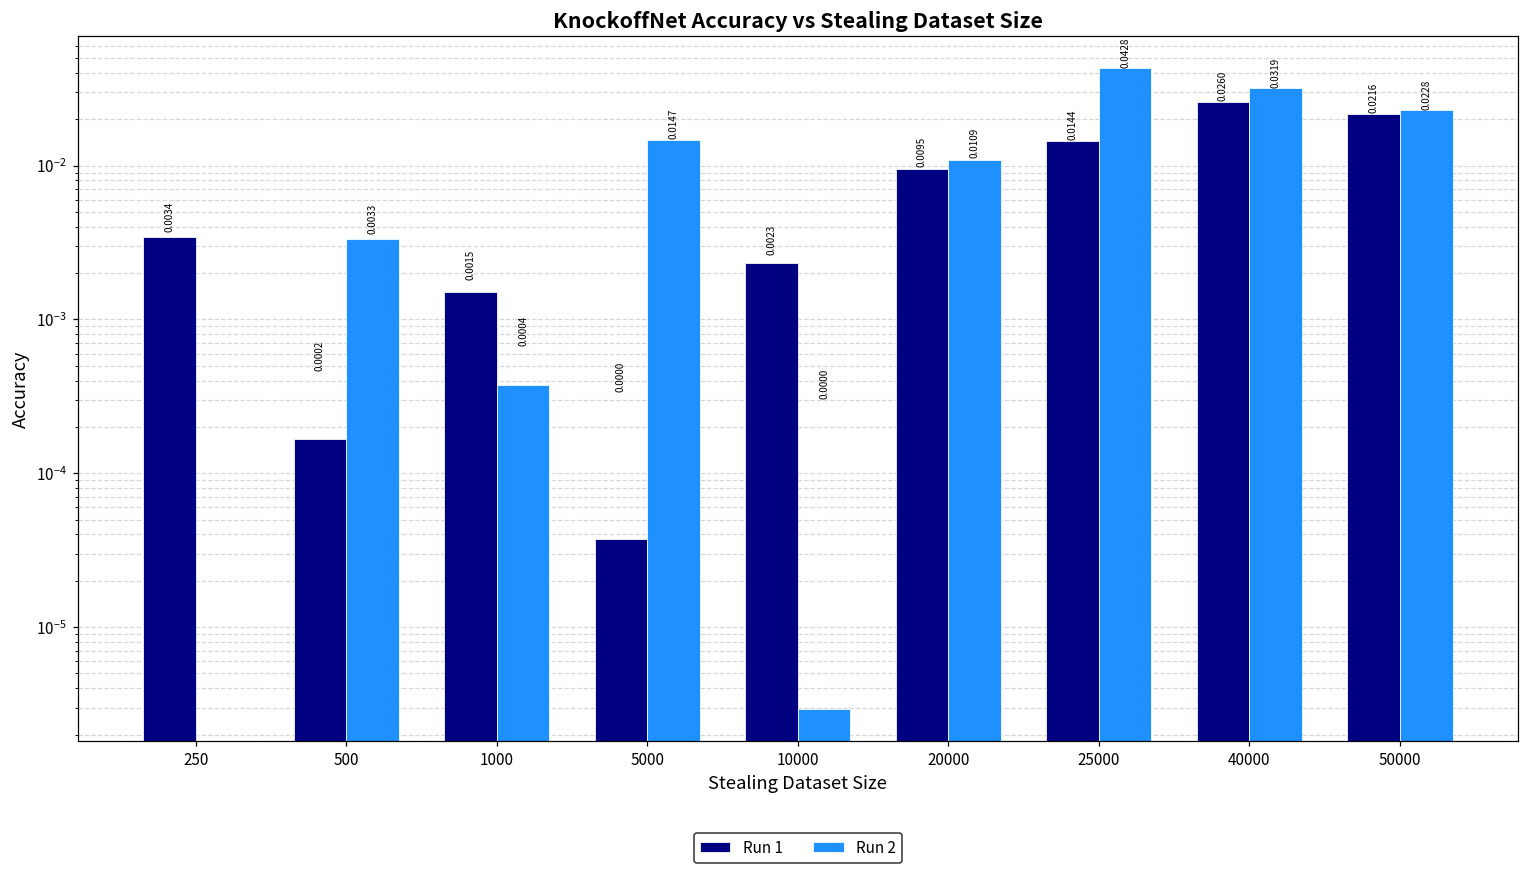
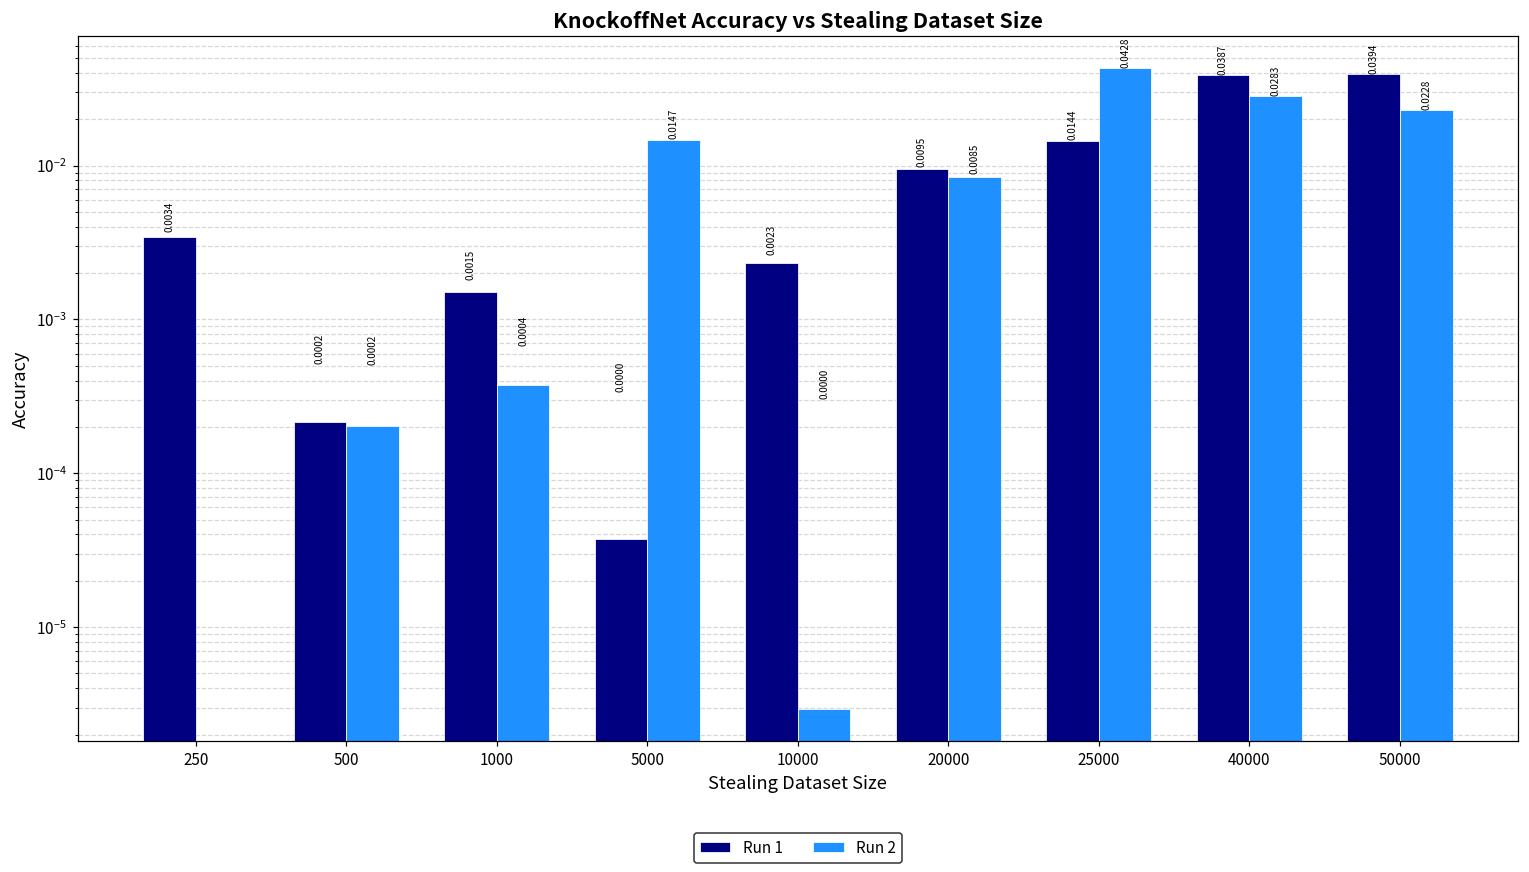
Run 1, 500: 0.00017 -> 0.00022
Run 2, 500: 0.0033 -> 0.0002
Run 2, 20000: 0.0109 -> 0.0085
Run 1, 40000: 0.0260 -> 0.0387
Run 2, 40000: 0.0319 -> 0.0283
Run 1, 50000: 0.0216 -> 0.0394
